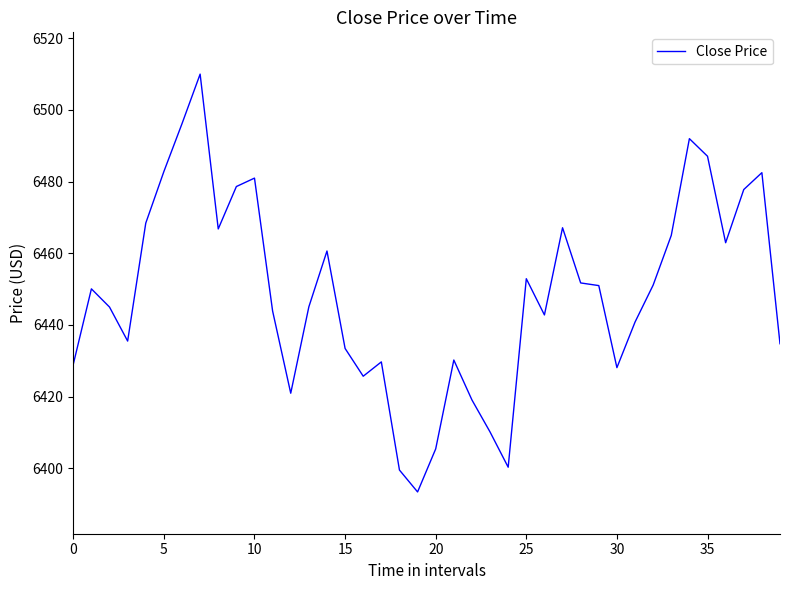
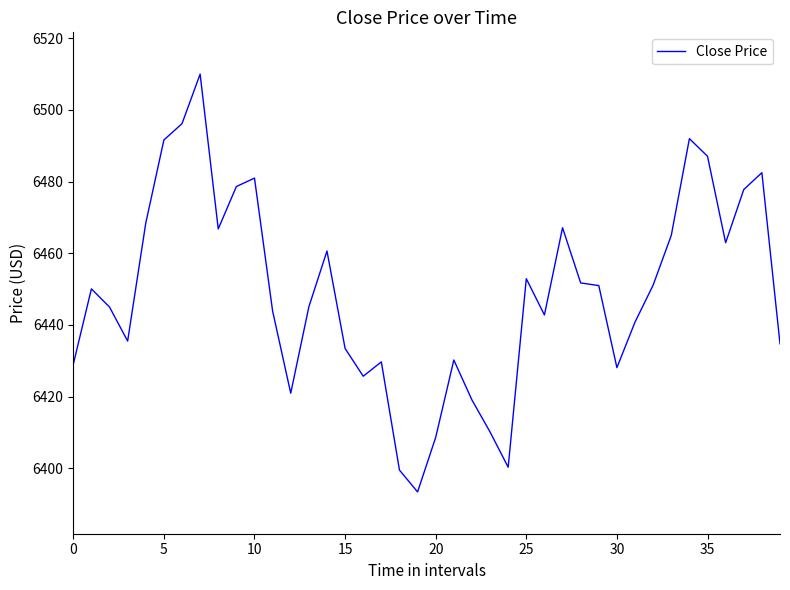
5: 6483 -> 6492
20: 6405 -> 6409
